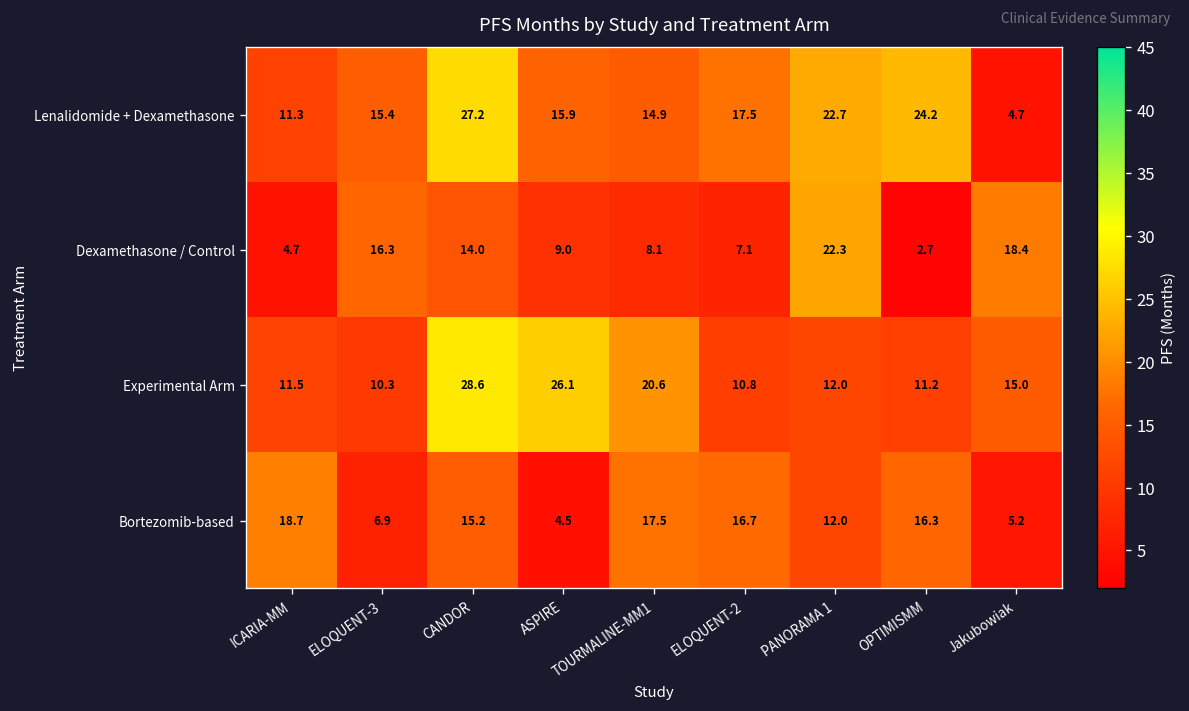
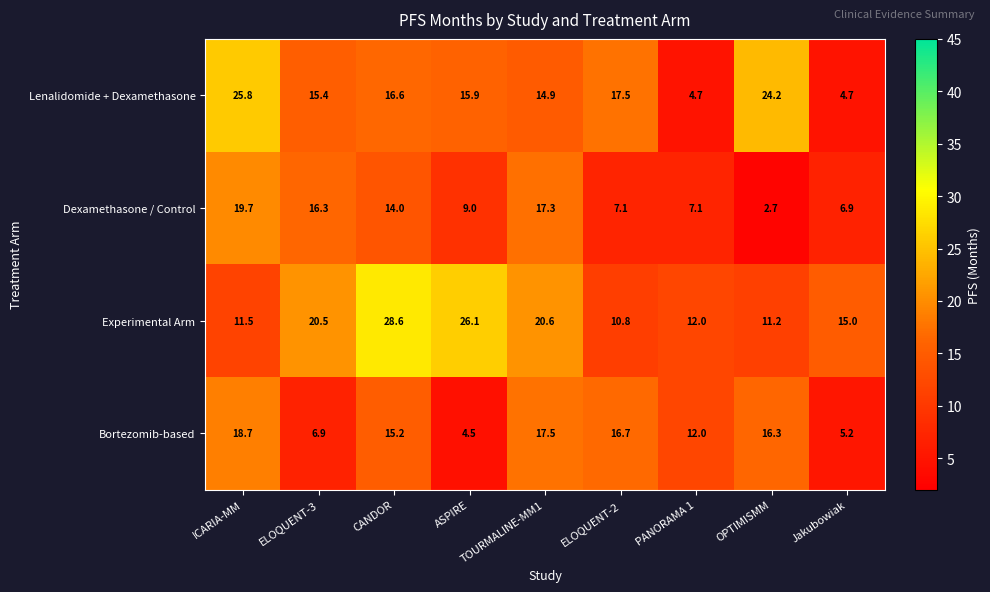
Lenalidomide + Dexamethasone, ICARIA-MM: 11.3 -> 25.8
Lenalidomide + Dexamethasone, CANDOR: 27.2 -> 16.6
Lenalidomide + Dexamethasone, PANORAMA 1: 22.7 -> 4.7
Dexamethasone / Control, ICARIA-MM: 4.7 -> 19.7
Dexamethasone / Control, TOURMALINE-MM1: 8.1 -> 17.3
Dexamethasone / Control, PANORAMA 1: 22.3 -> 7.1
Dexamethasone / Control, Jakubowiak: 18.4 -> 6.9
Experimental Arm, ELOQUENT-3: 10.3 -> 20.5
